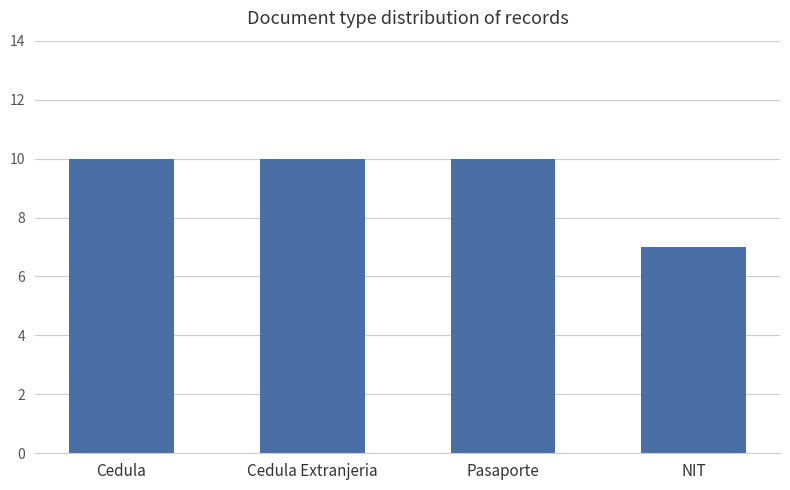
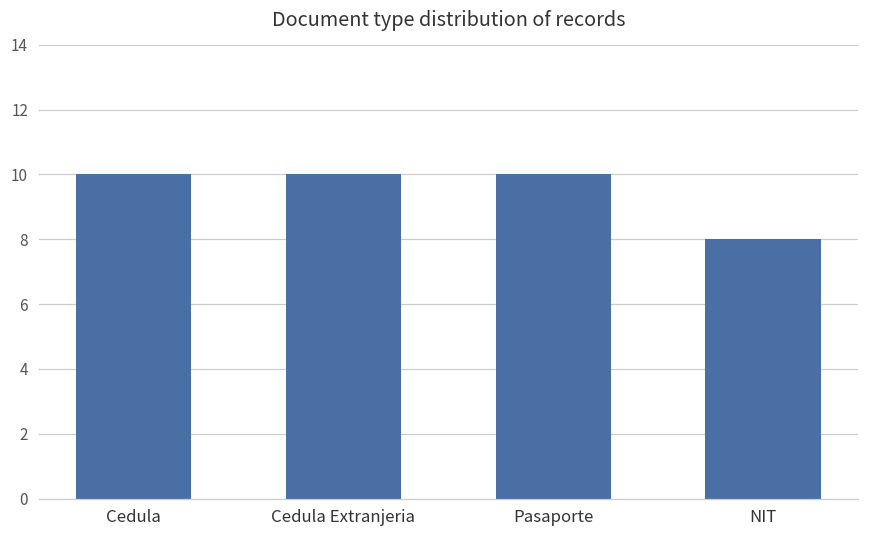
NIT: 7 -> 8
